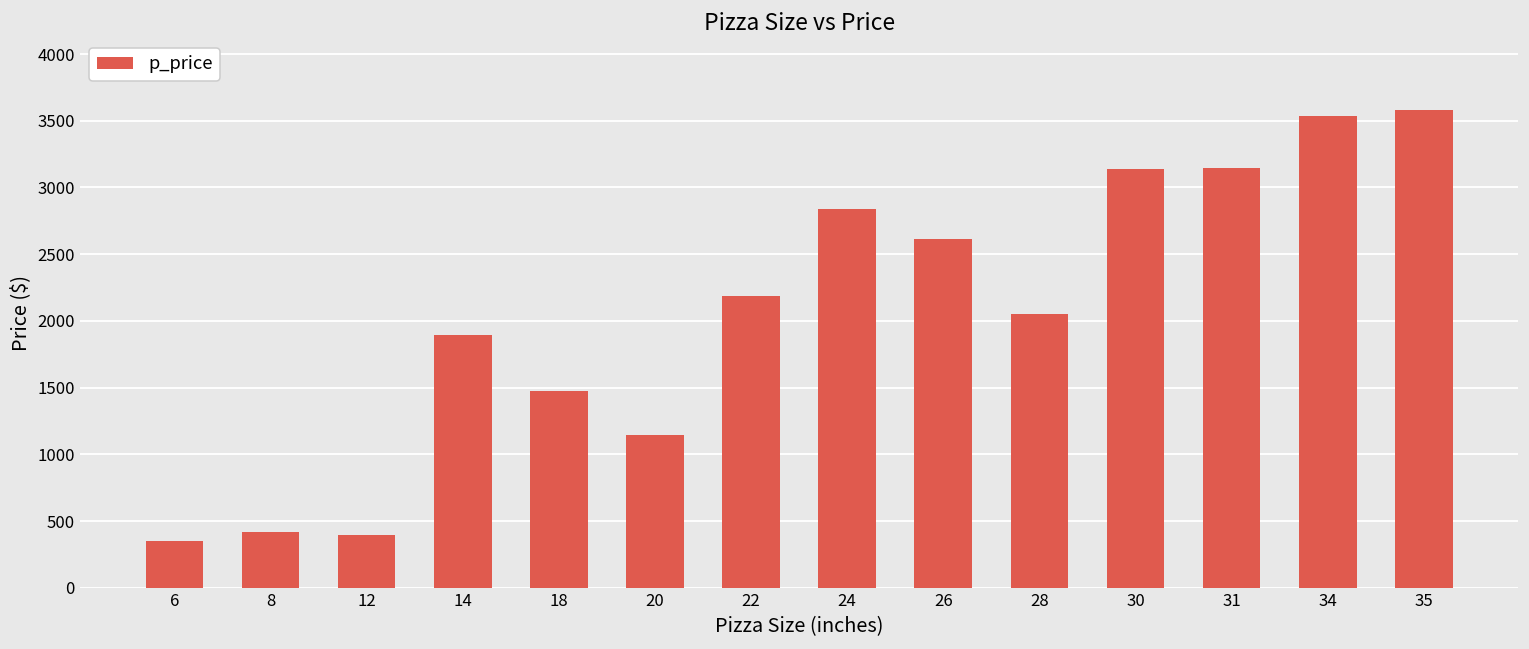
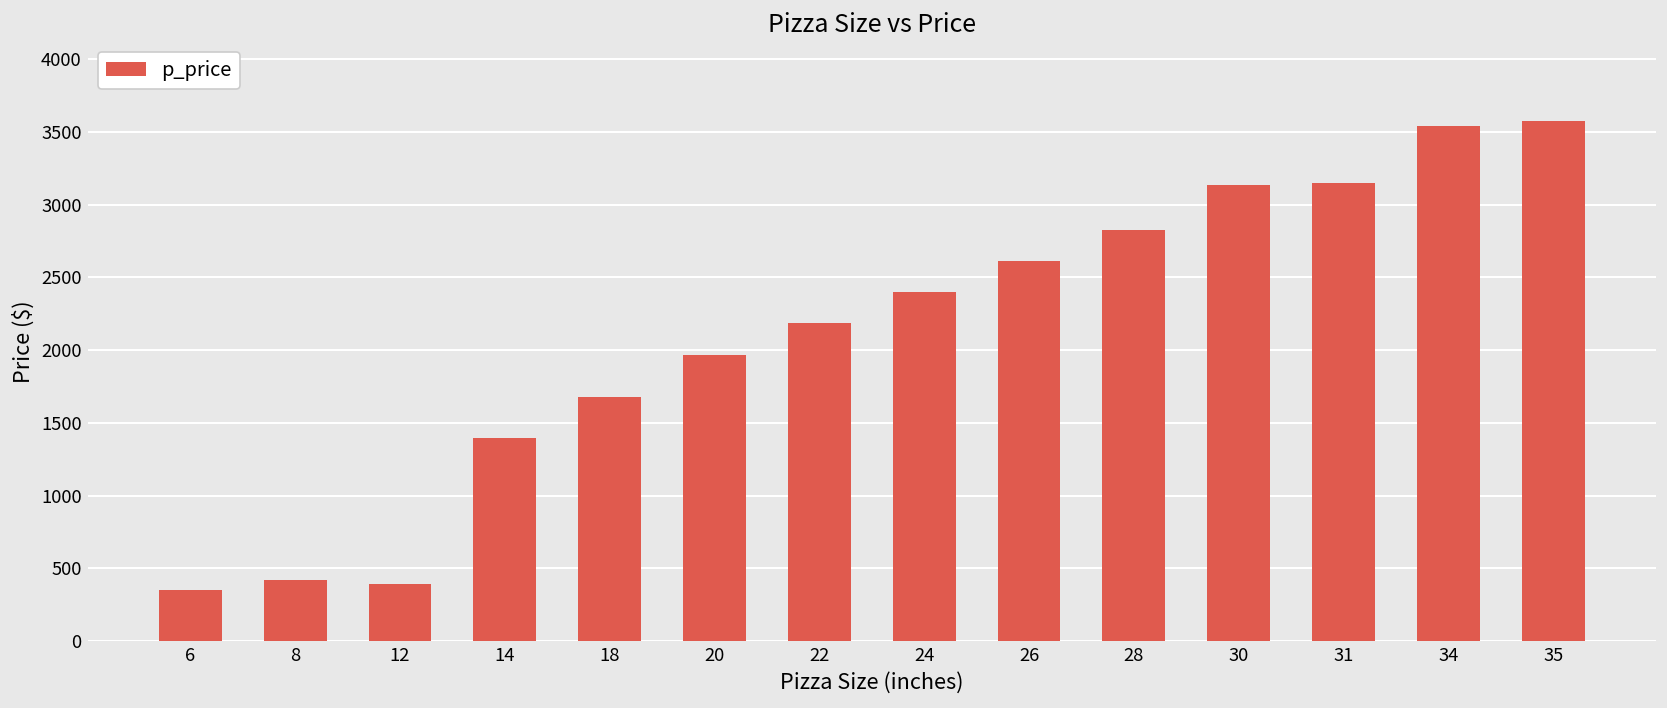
14: 1900 -> 1400
18: 1470 -> 1680
20: 1140 -> 1970
24: 2840 -> 2400
28: 2060 -> 2830
